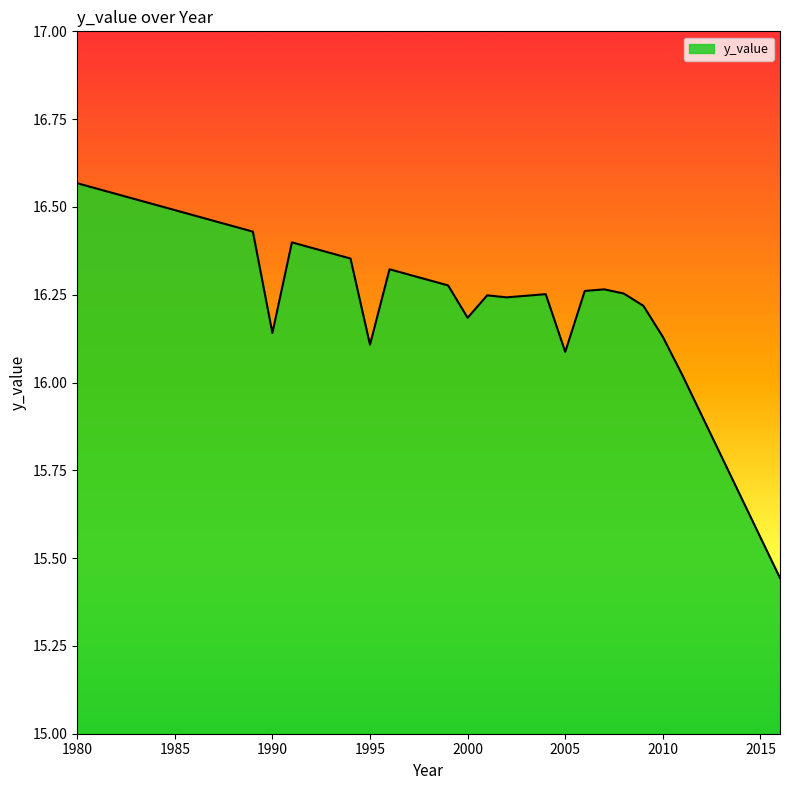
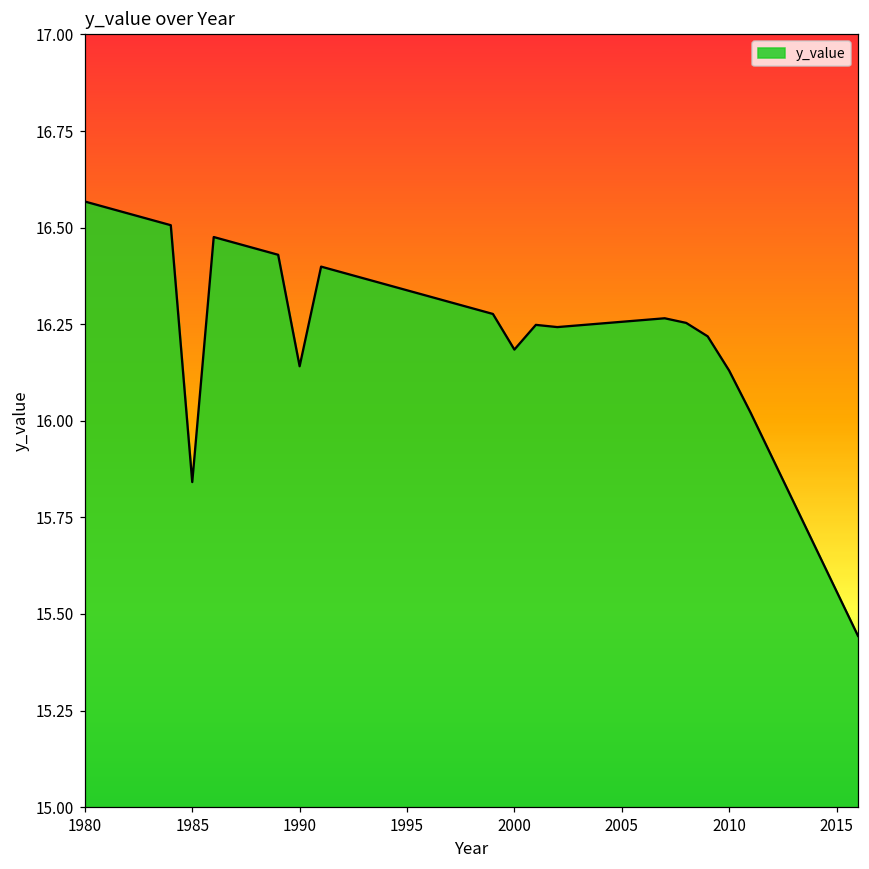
1985: 16.49 -> 15.84
1995: 16.11 -> 16.34
2005: 16.09 -> 16.26
